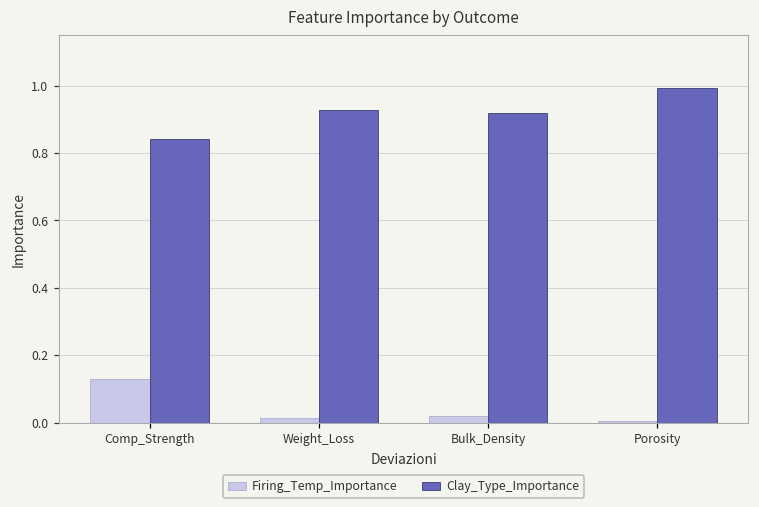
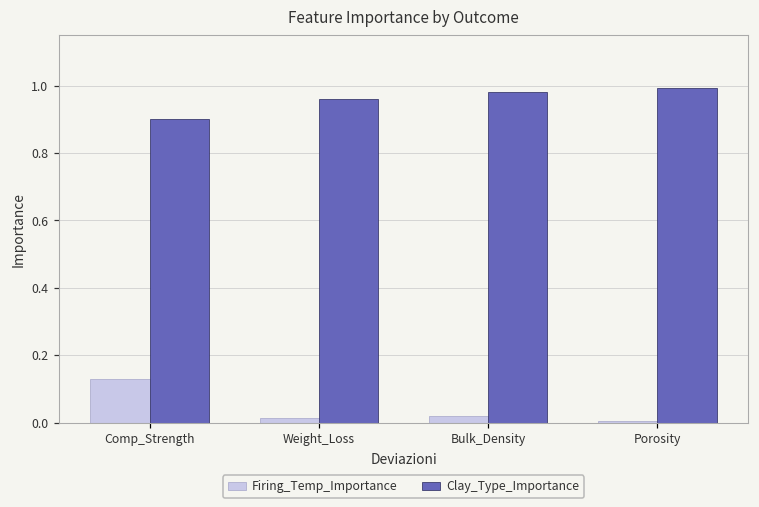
Clay_Type_Importance, Comp_Strength: 0.84 -> 0.90
Clay_Type_Importance, Weight_Loss: 0.93 -> 0.96
Clay_Type_Importance, Bulk_Density: 0.92 -> 0.98
